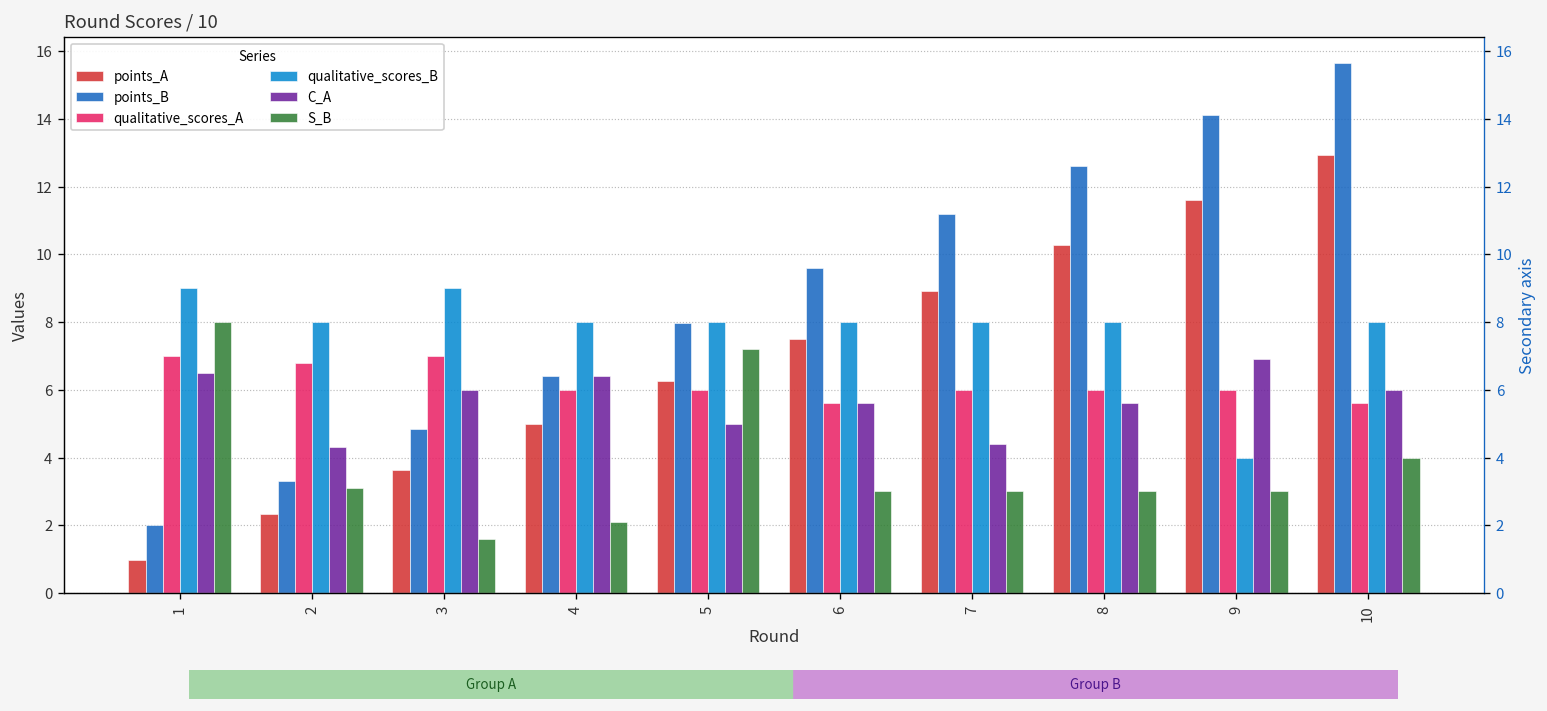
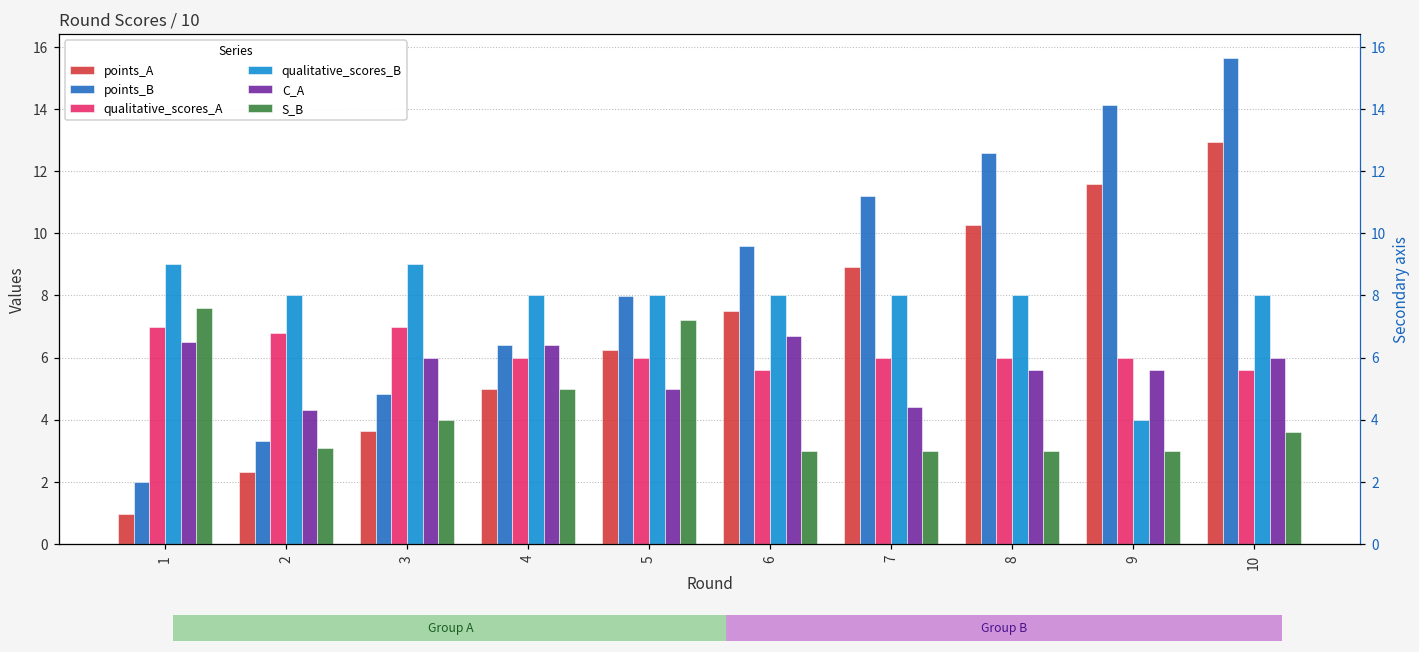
S_B, 1: 8.0 -> 7.6
S_B, 3: 1.6 -> 4.0
S_B, 4: 2.1 -> 5.0
C_A, 6: 5.6 -> 6.7
C_A, 9: 6.9 -> 5.6
S_B, 10: 4.0 -> 3.6
